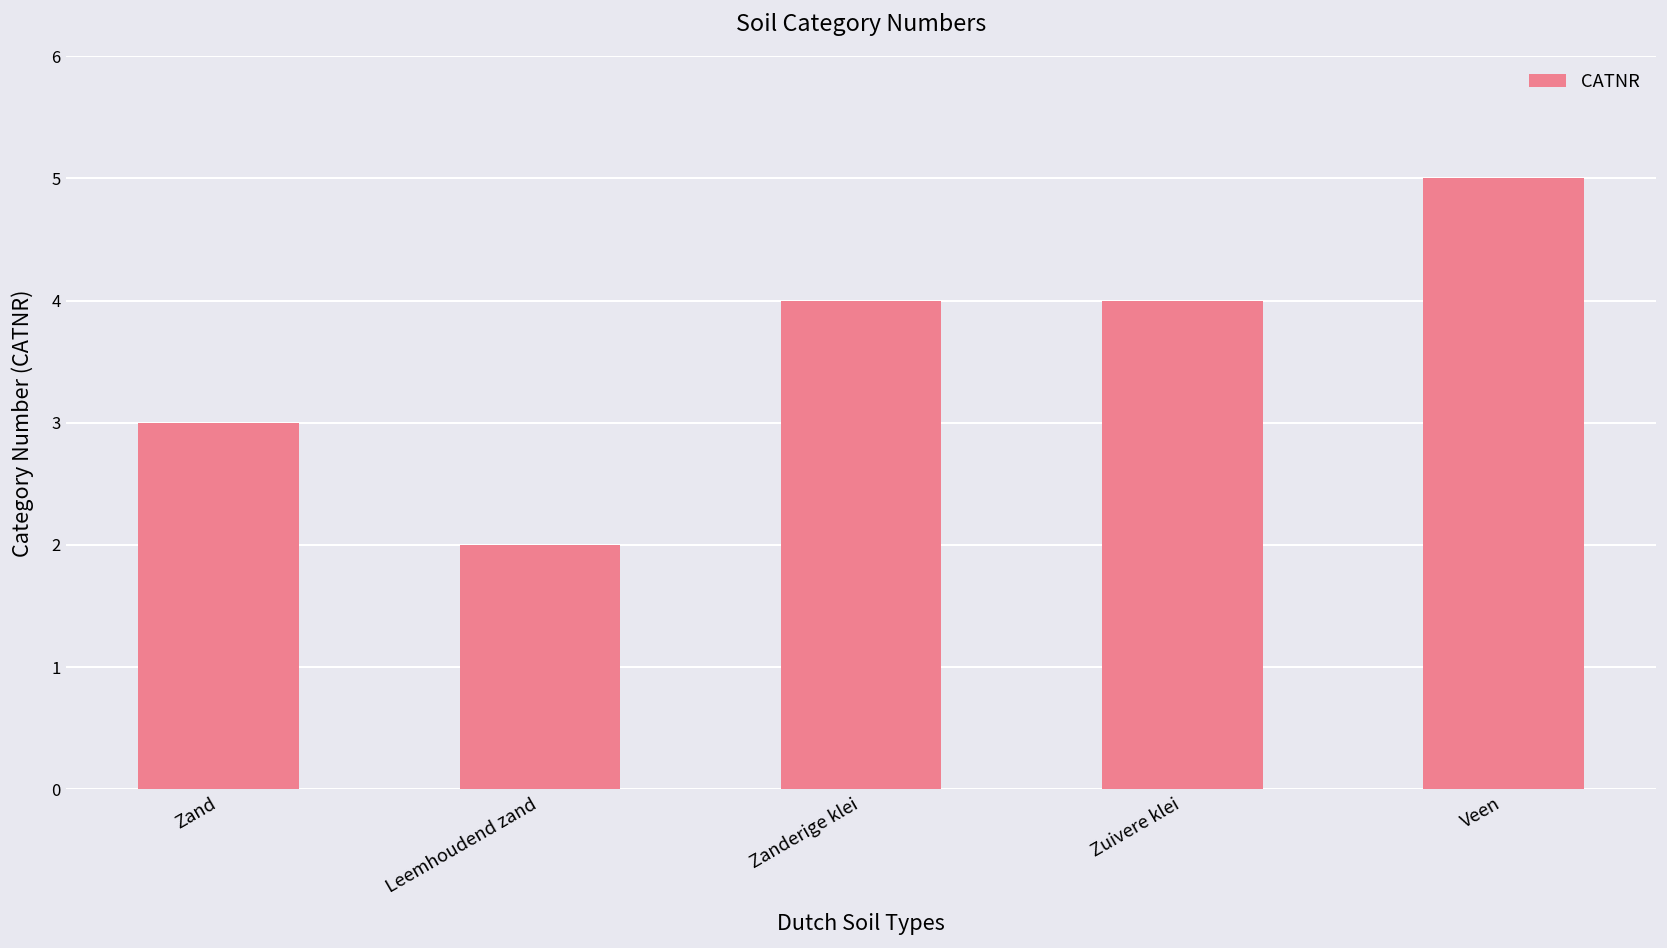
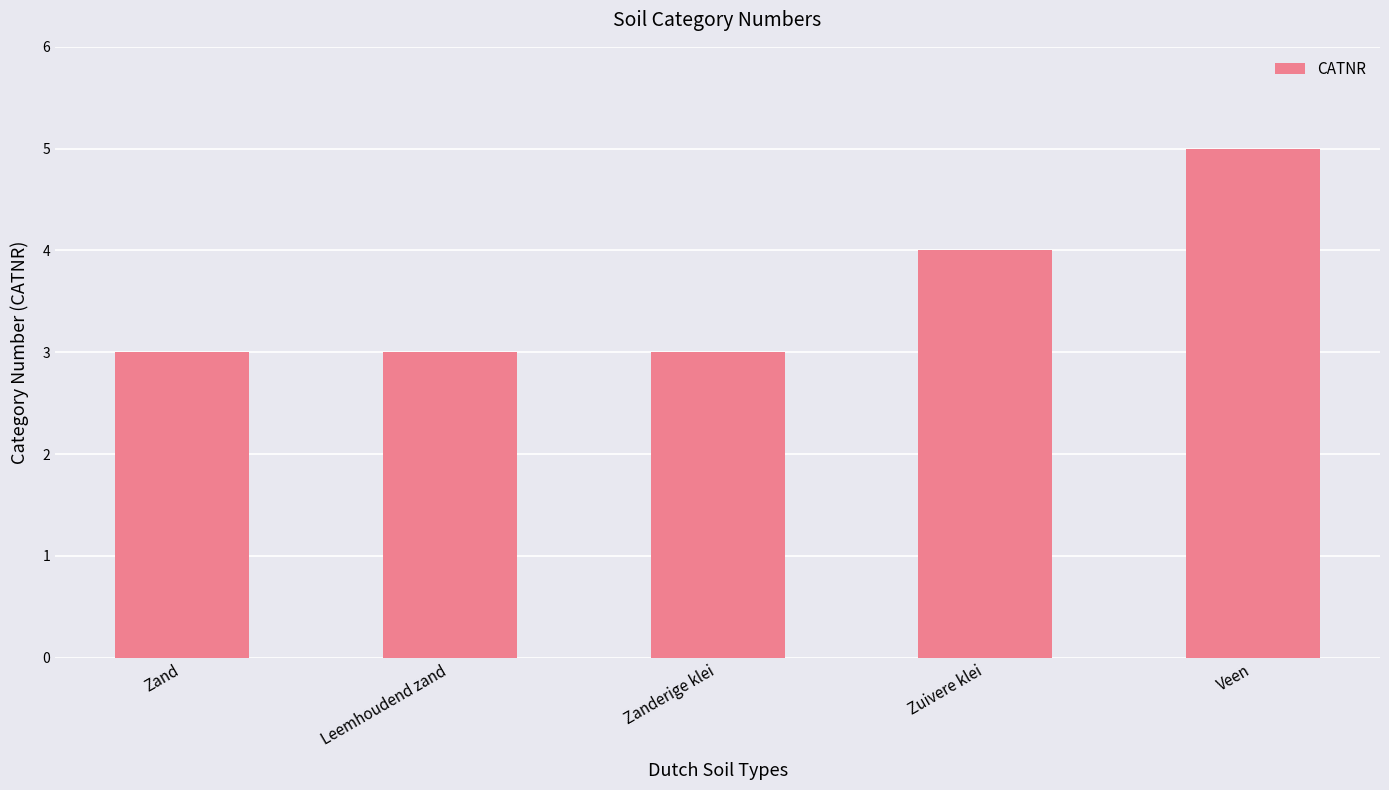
Leemhoudend zand: 2 -> 3
Zanderige klei: 4 -> 3
